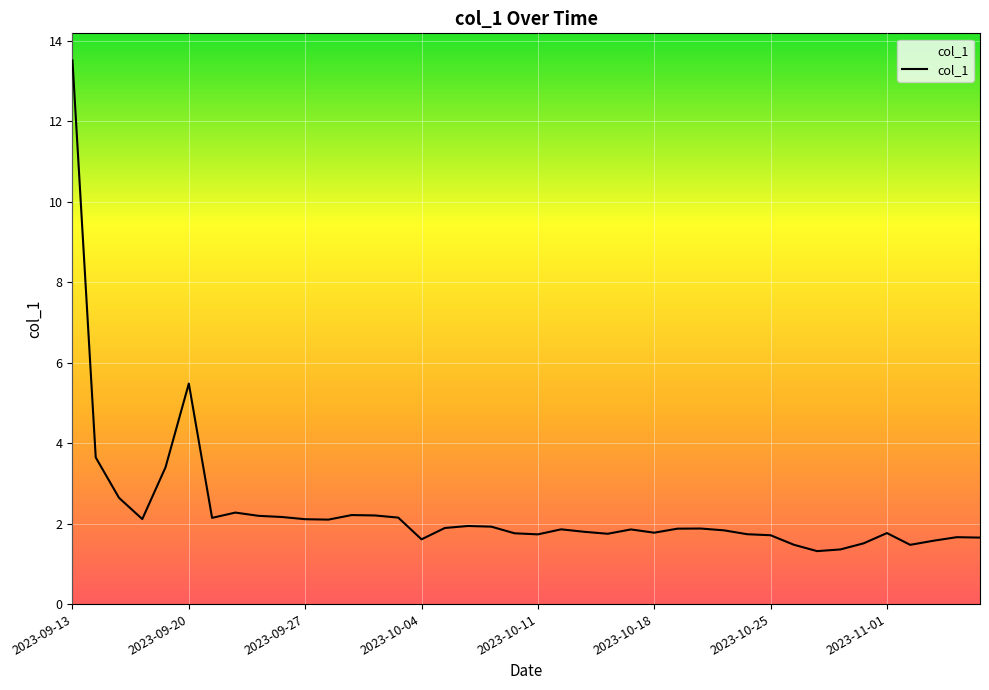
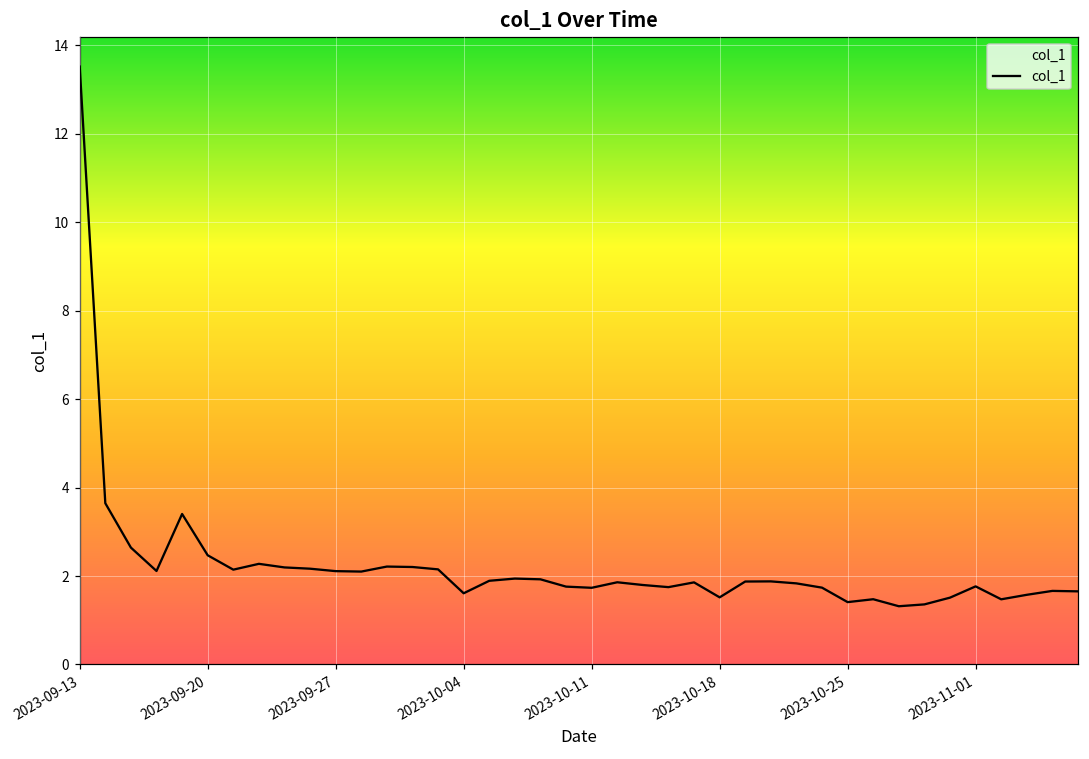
2023-09-20: 5.5 -> 2.5
2023-10-18: 1.8 -> 1.5
2023-10-25: 1.7 -> 1.4
